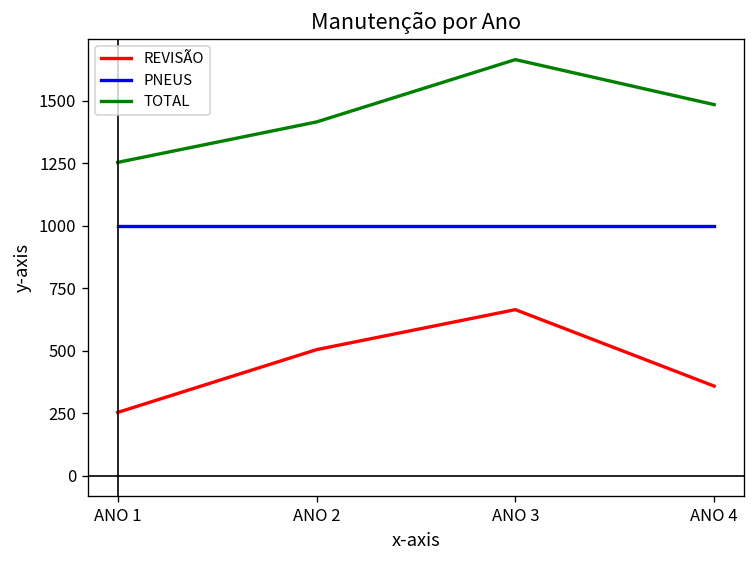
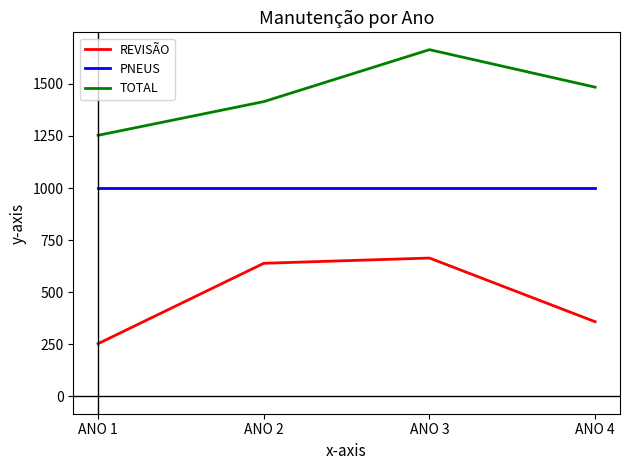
REVISÃO, ANO 2: 500 -> 640
